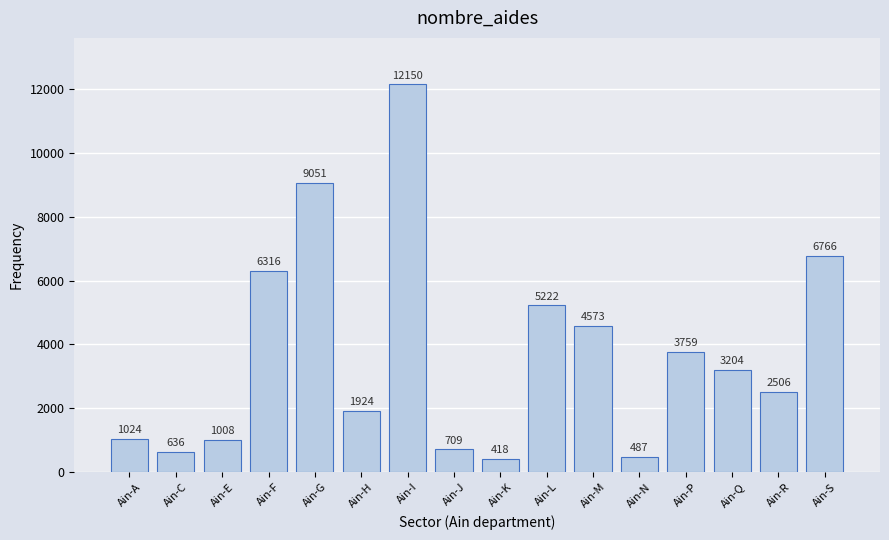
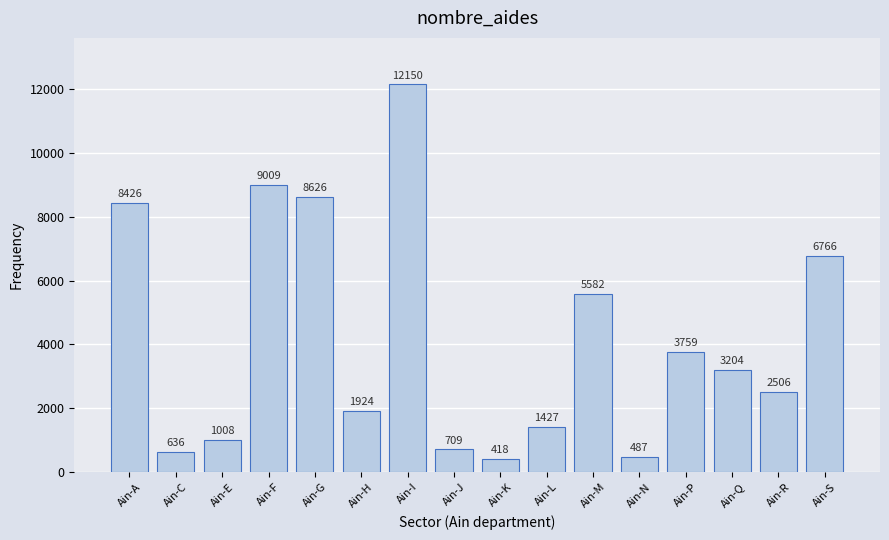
Ain-A: 1024 -> 8426
Ain-F: 6316 -> 9009
Ain-G: 9051 -> 8626
Ain-L: 5222 -> 1427
Ain-M: 4573 -> 5582
